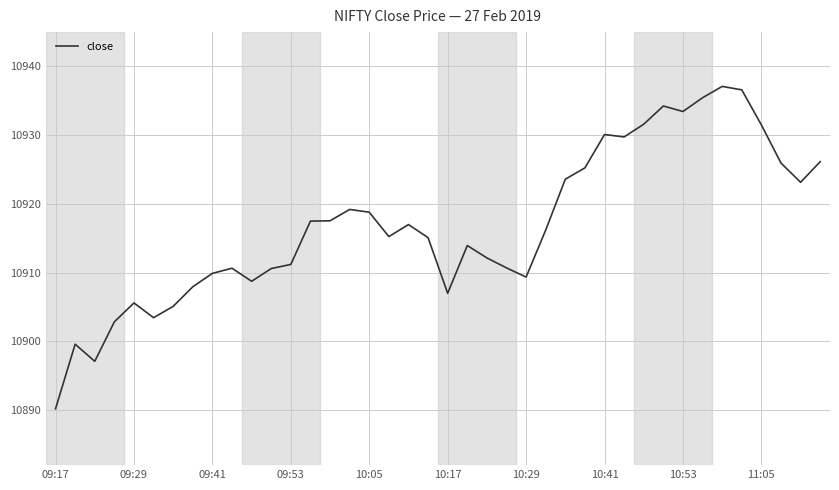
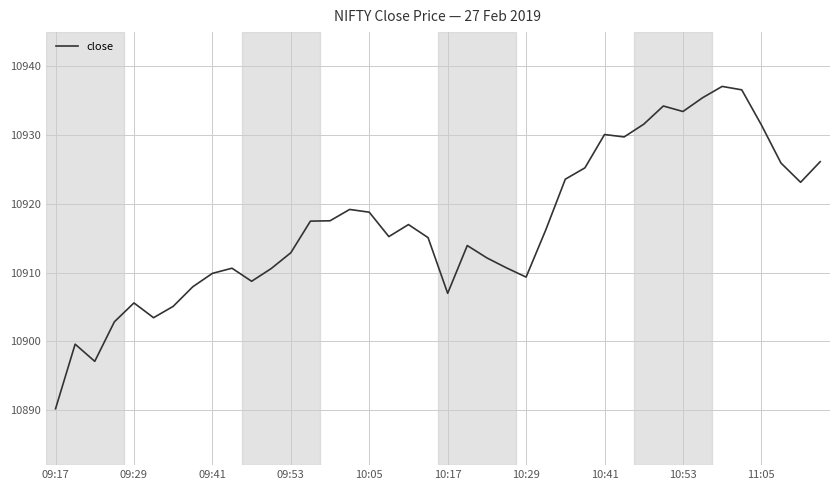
09:53: 10911 -> 10913
